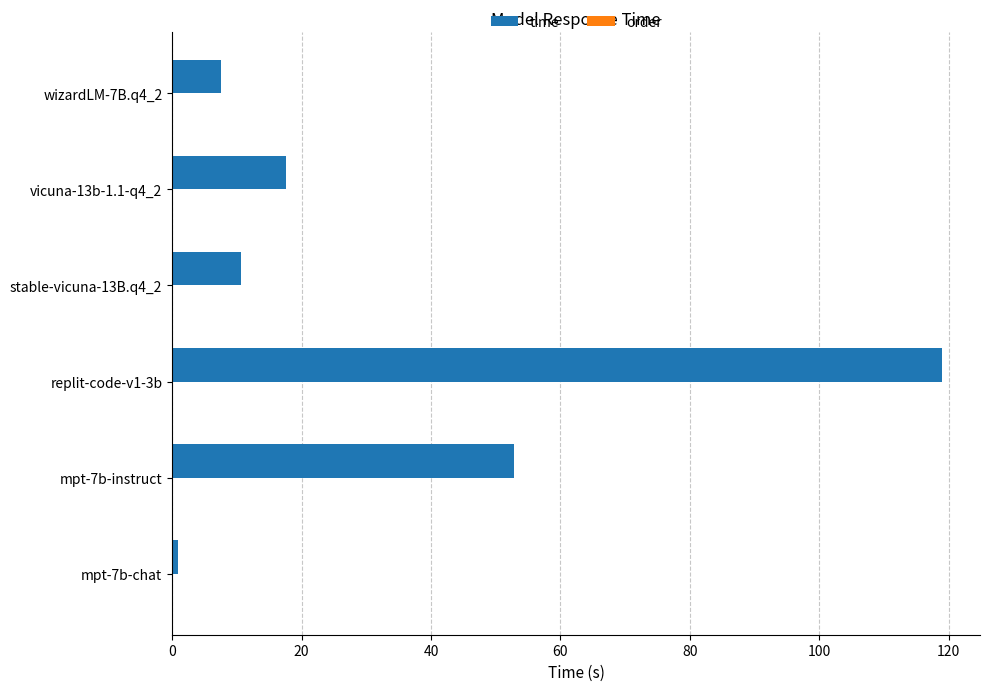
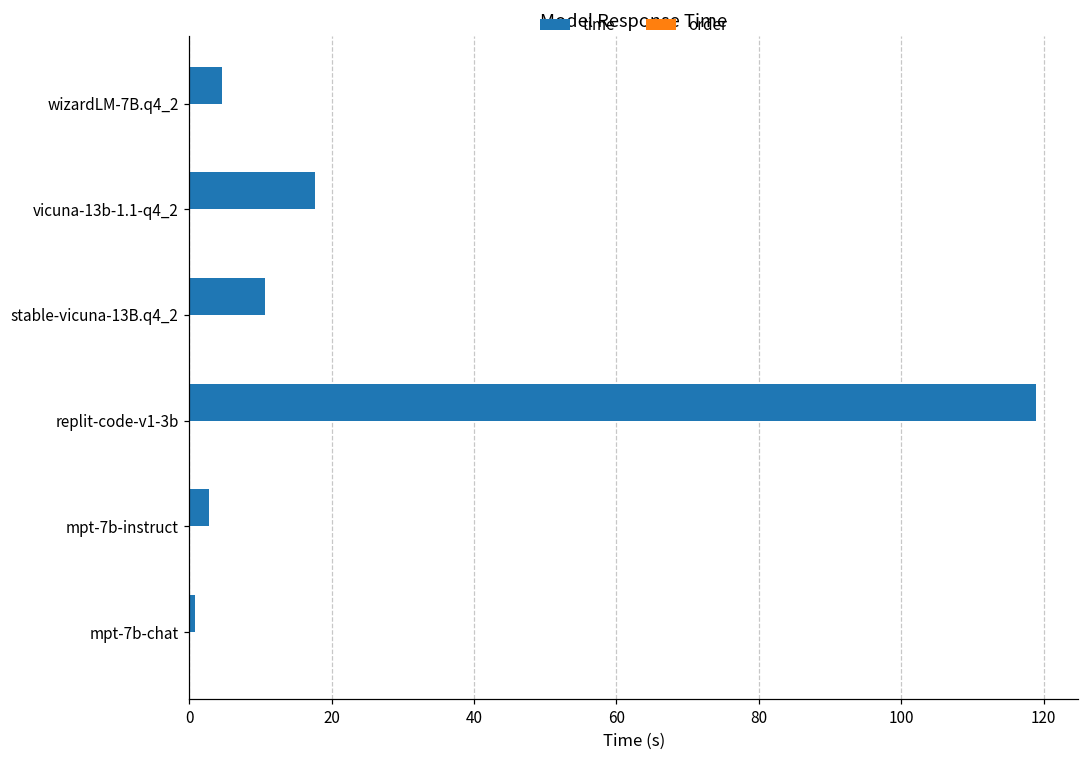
time, wizardLM-7B.q4_2: 8 -> 5
time, mpt-7b-instruct: 53 -> 3
